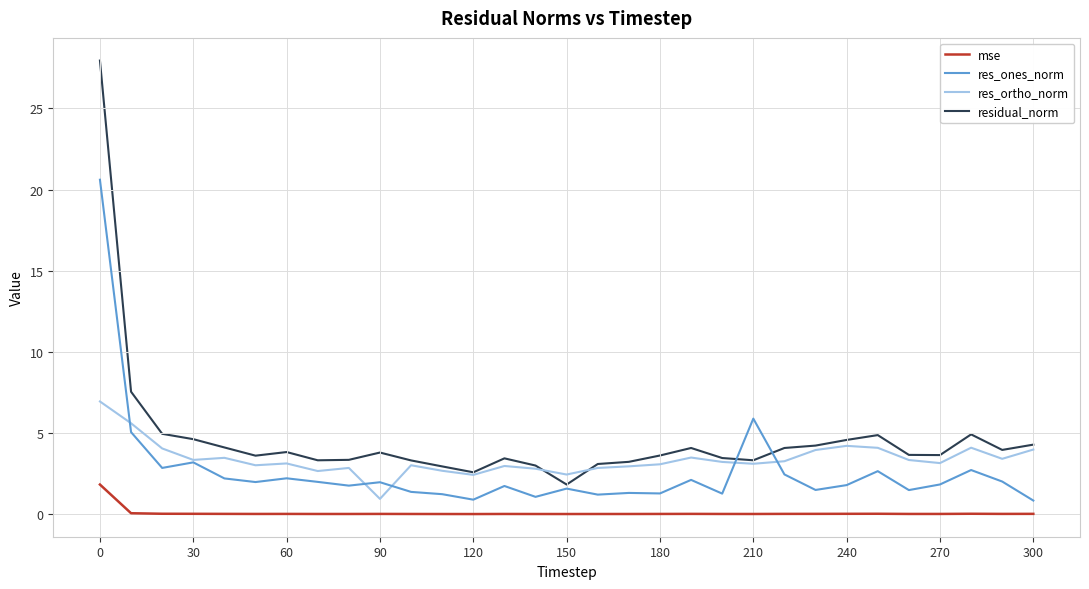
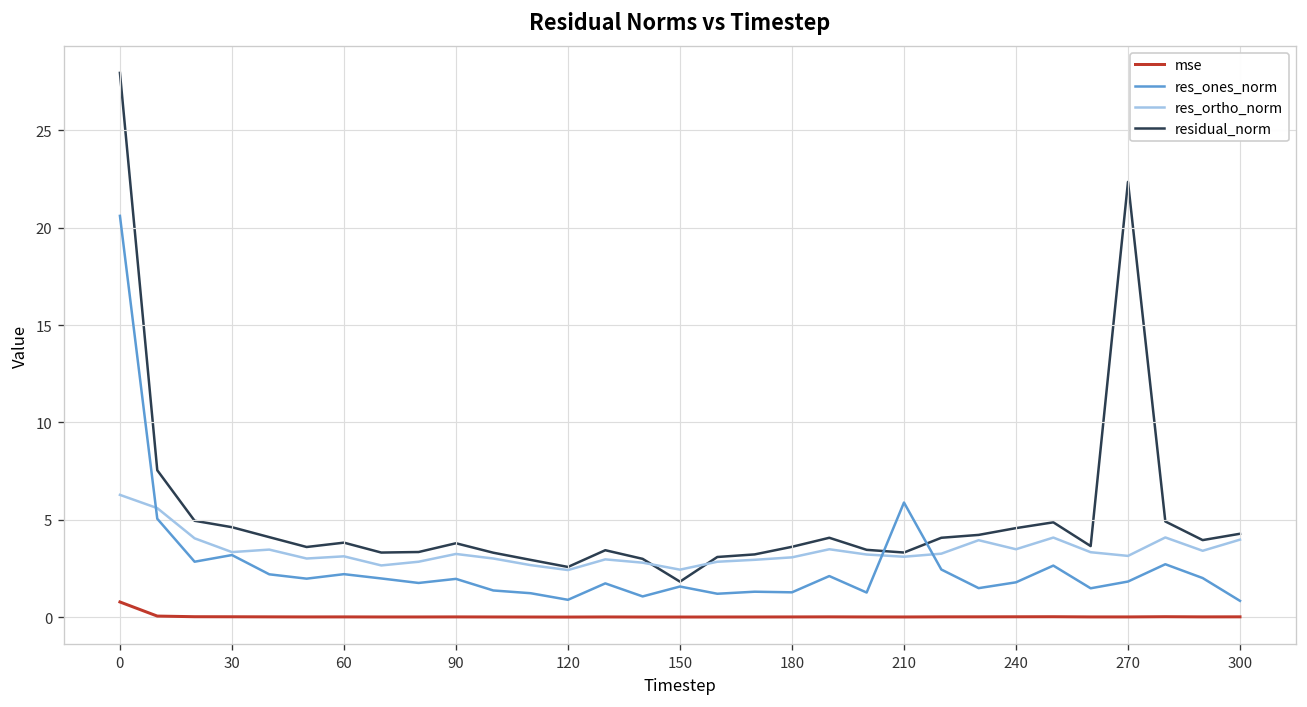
mse, 0: 1.8 -> 0.8
res_ortho_norm, 0: 6.9 -> 6.3
res_ortho_norm, 90: 0.9 -> 3.2
res_ortho_norm, 240: 4.2 -> 3.5
residual_norm, 270: 3.6 -> 22.3
